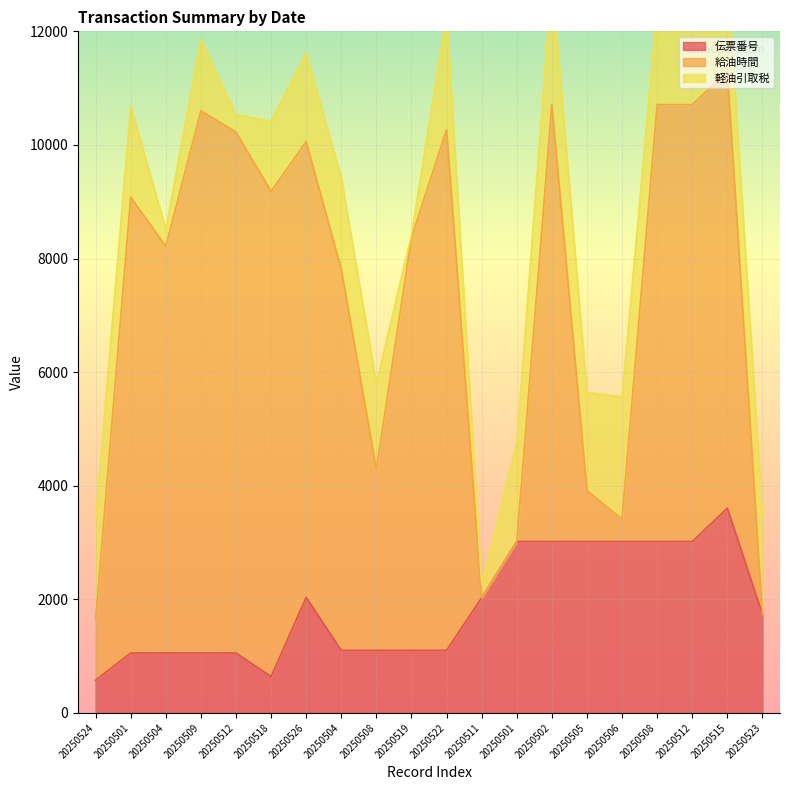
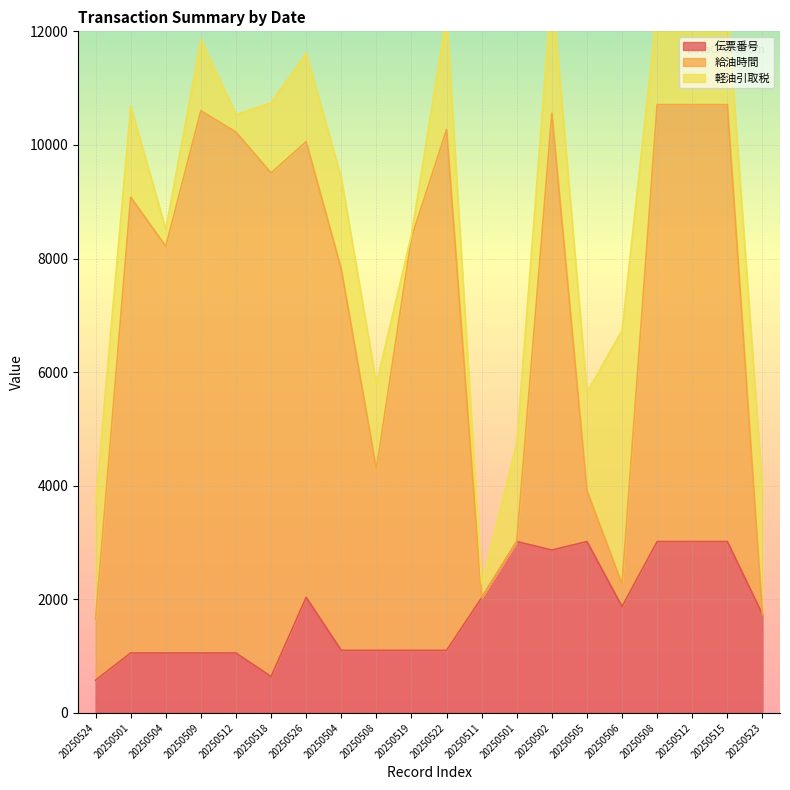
軽油引取税, 20250524: 1800 -> 2000
給油時間, 20250518: 8500 -> 8900
伝票番号, 20250502: 3000 -> 2900
伝票番号, 20250506: 3000 -> 1900
軽油引取税, 20250506: 2200 -> 4500
伝票番号, 20250515: 3600 -> 3000
軽油引取税, 20250523: 1700 -> 2200
